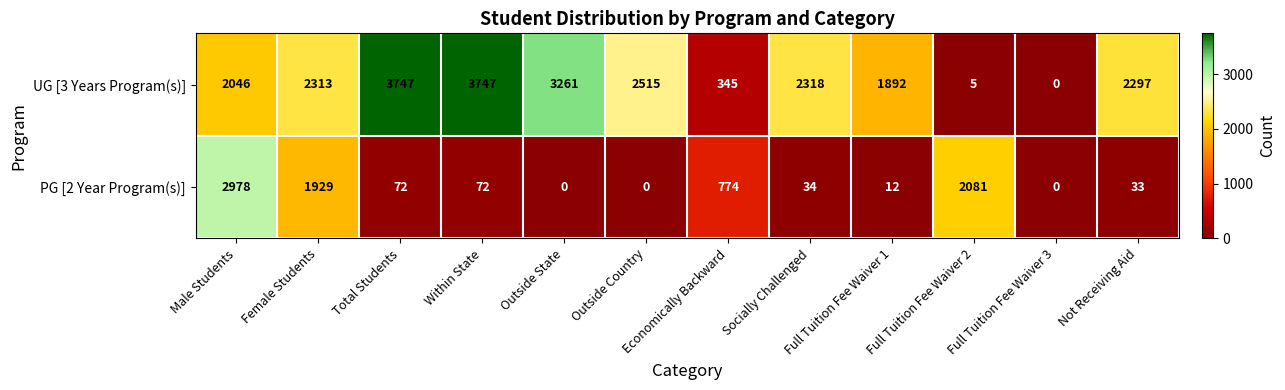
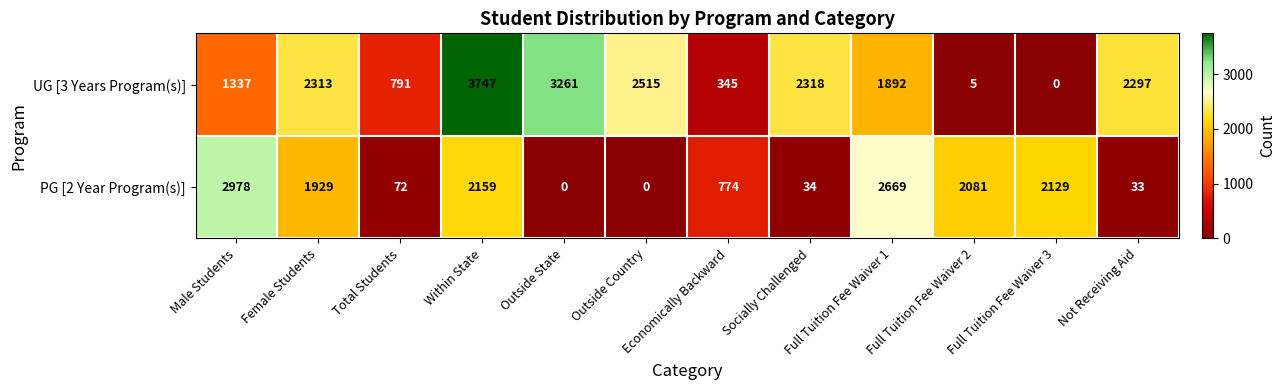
UG [3 Years Program(s)], Male Students: 2046 -> 1337
UG [3 Years Program(s)], Total Students: 3747 -> 791
PG [2 Year Program(s)], Within State: 72 -> 2159
PG [2 Year Program(s)], Full Tuition Fee Waiver 1: 12 -> 2669
PG [2 Year Program(s)], Full Tuition Fee Waiver 3: 0 -> 2129
